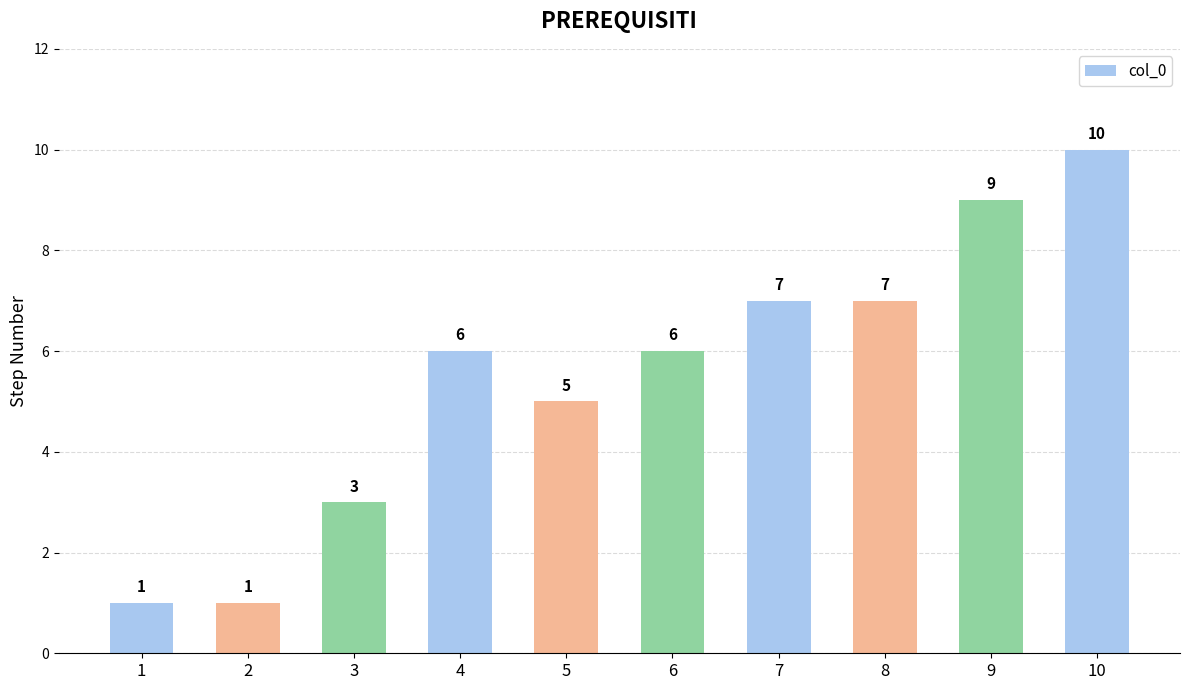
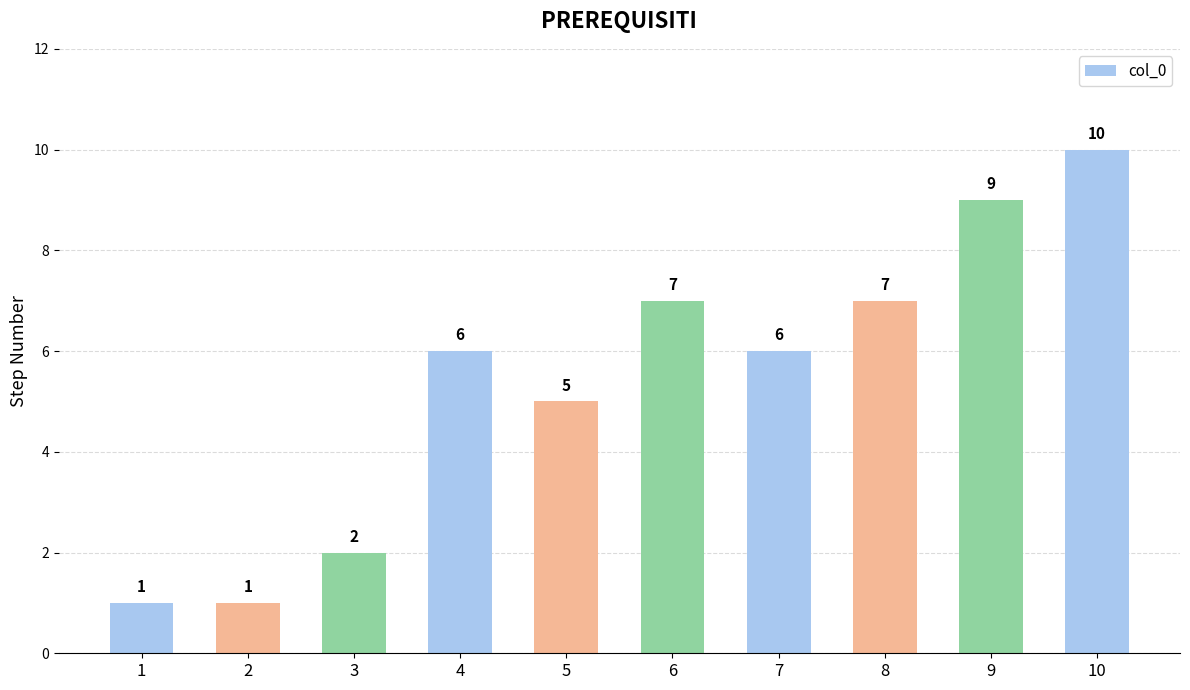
3: 3 -> 2
6: 6 -> 7
7: 7 -> 6
